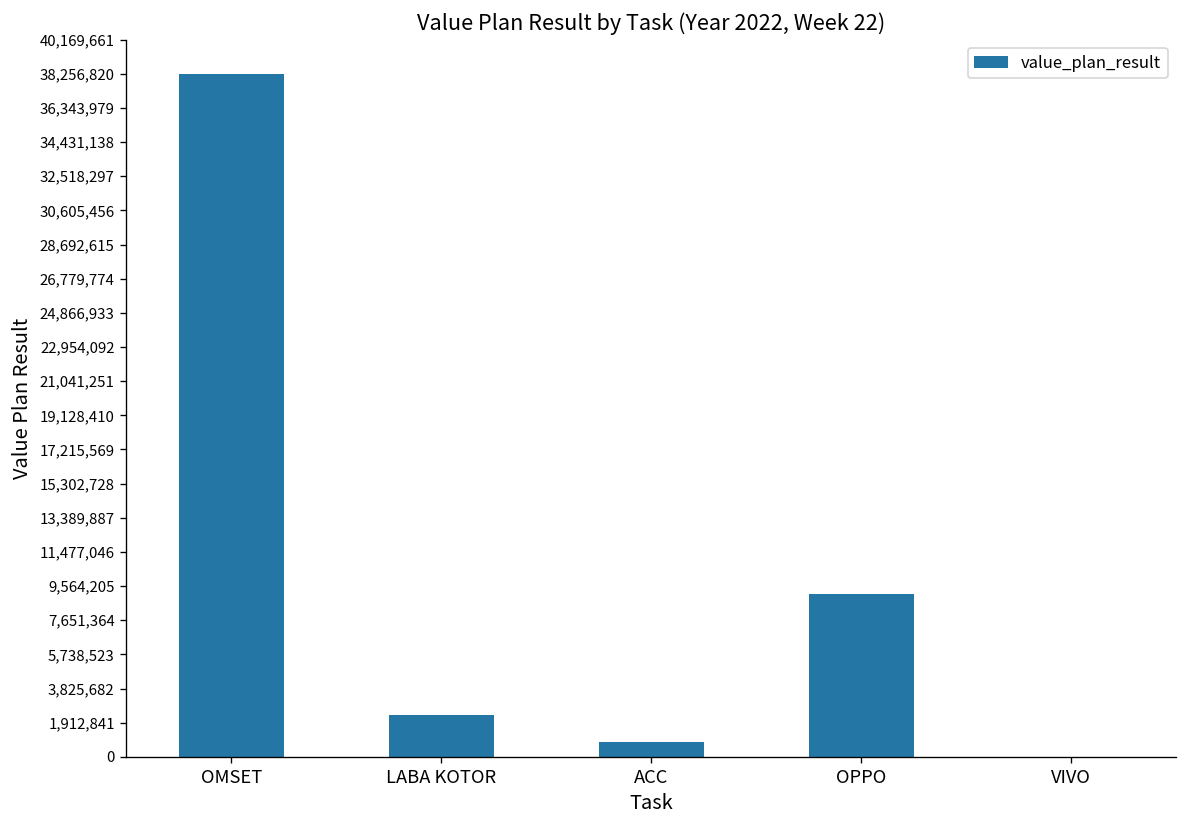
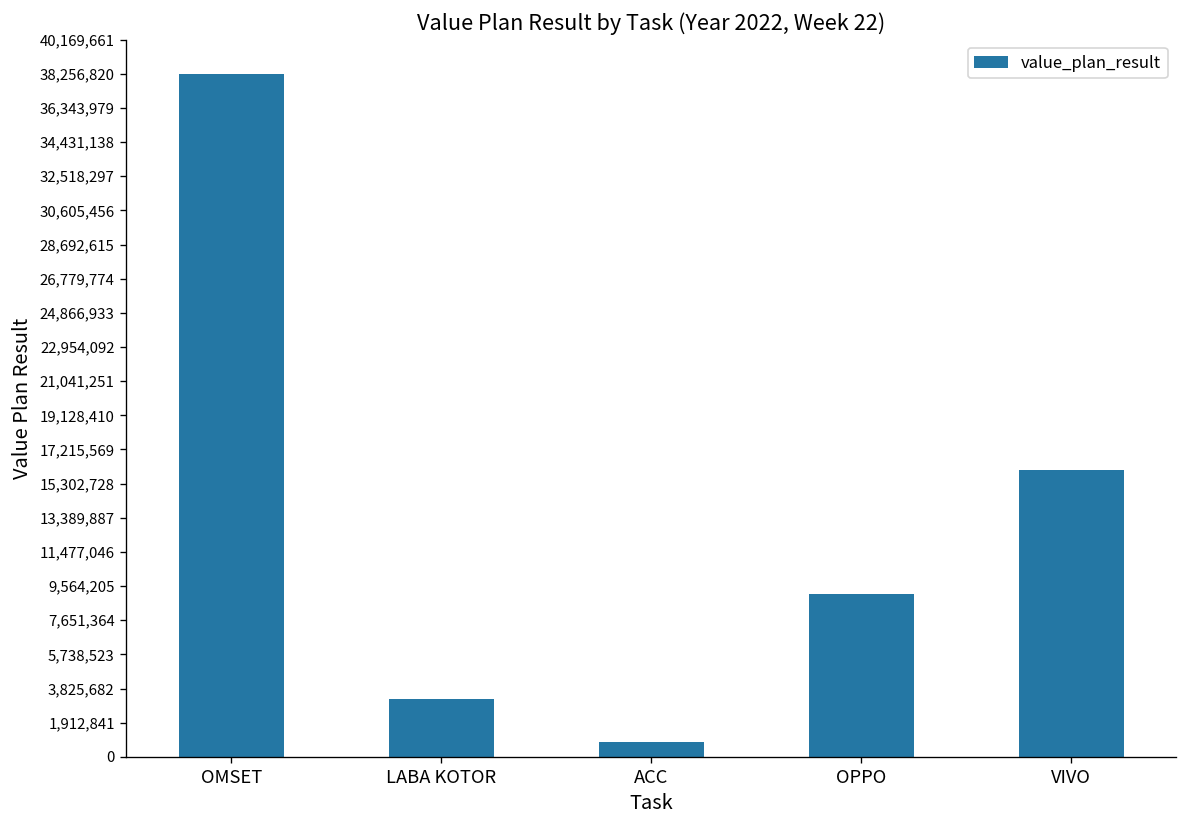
LABA KOTOR: 2,300,000 -> 3,300,000
VIVO: 0 -> 16,100,000
